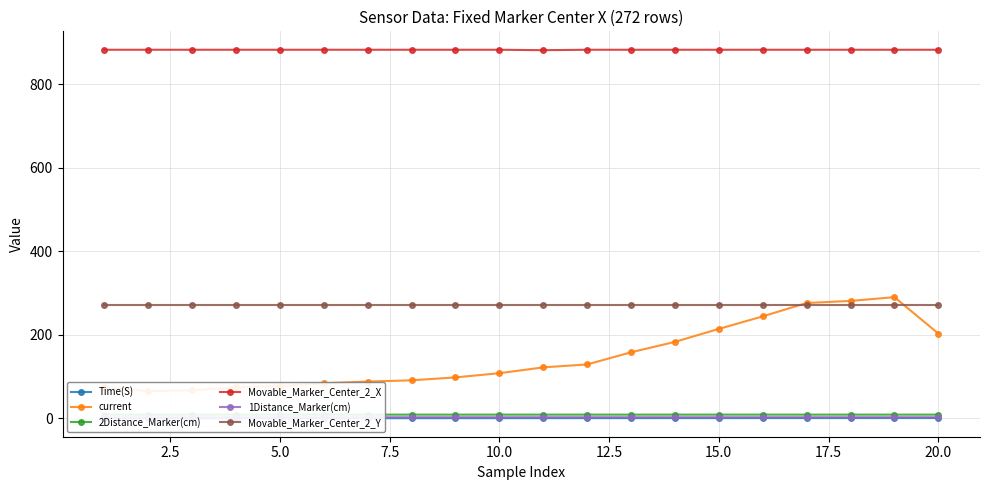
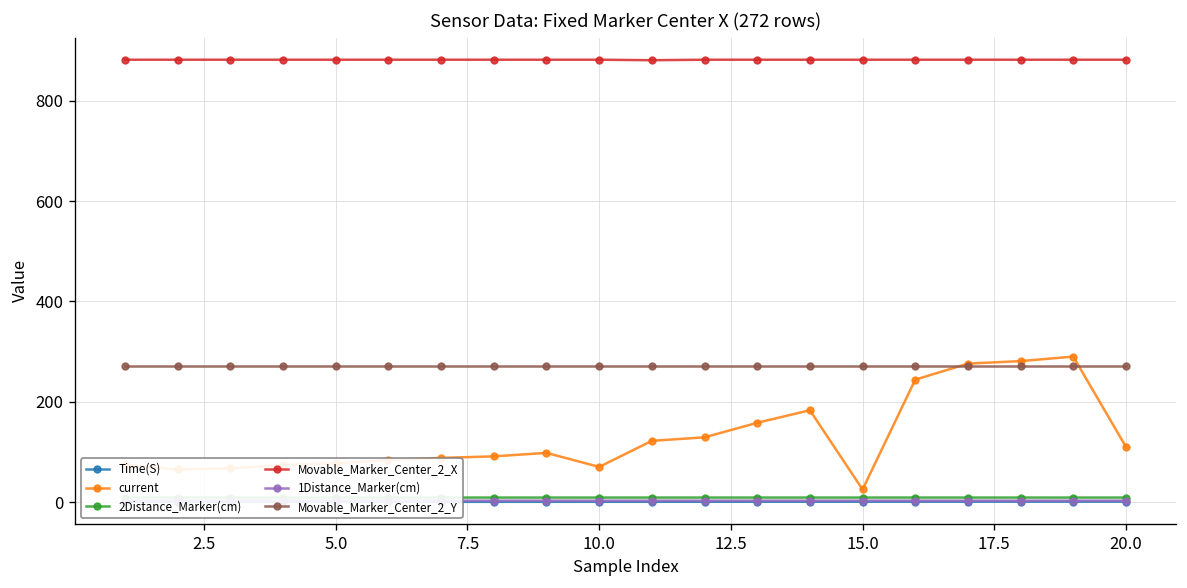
current, 10.0: 110 -> 70
current, 15.0: 210 -> 30
current, 20.0: 200 -> 110
